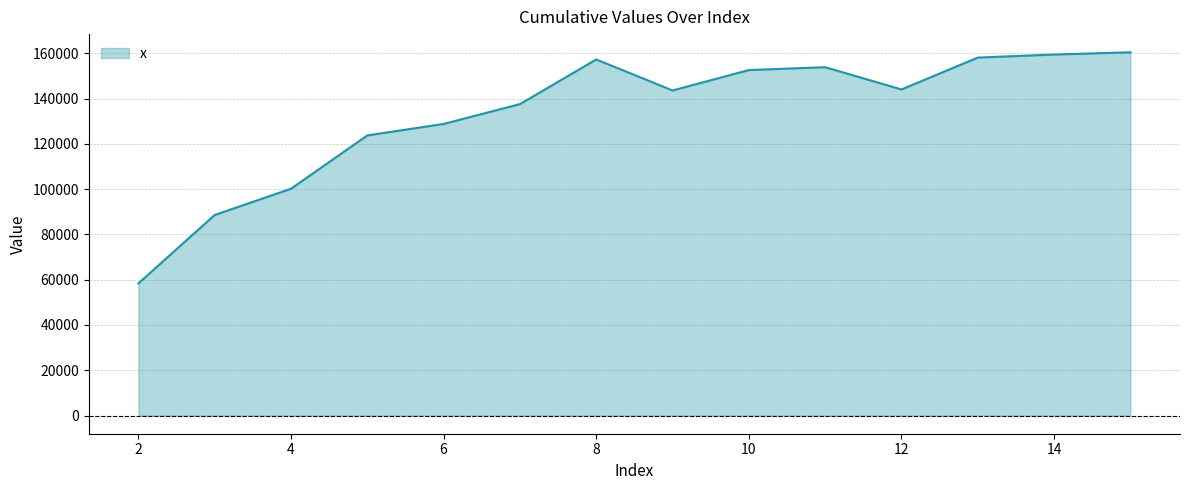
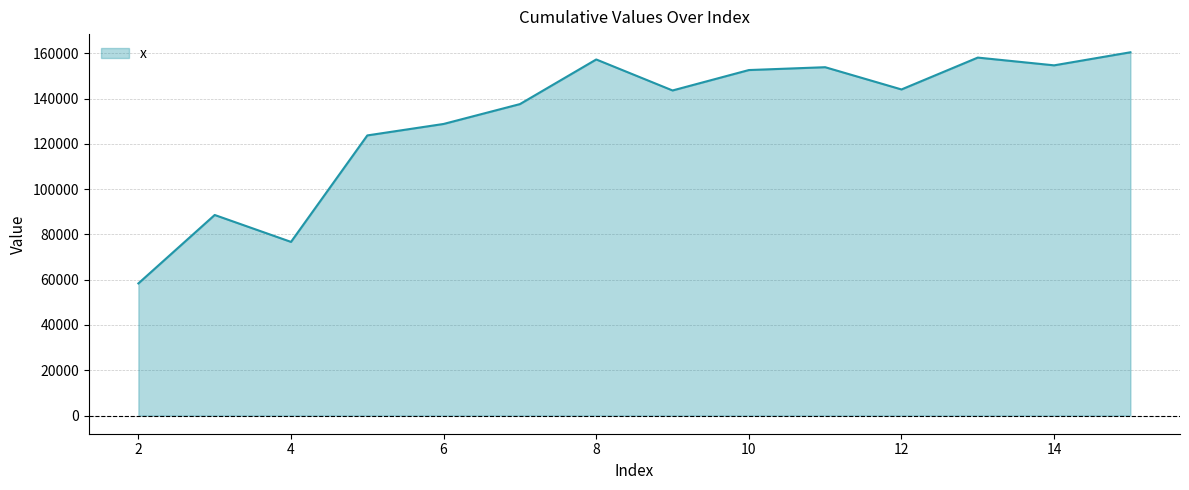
4: 100000 -> 77000
14: 159000 -> 155000
